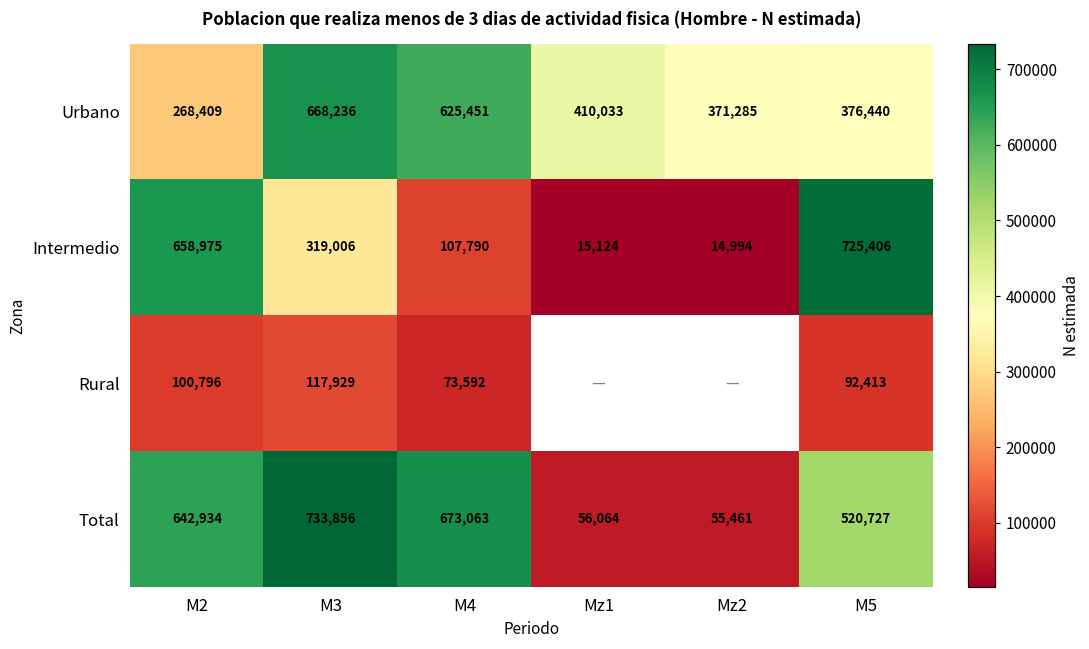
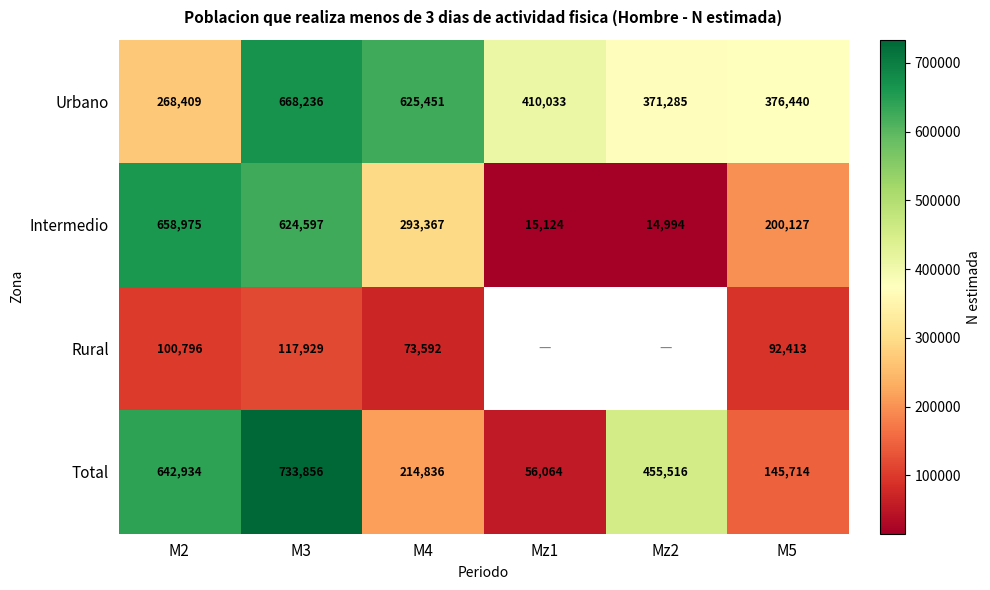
Intermedio, M3: 319,006 -> 624,597
Intermedio, M4: 107,790 -> 293,367
Intermedio, M5: 725,406 -> 200,127
Total, M4: 673,063 -> 214,836
Total, Mz2: 55,461 -> 455,516
Total, M5: 520,727 -> 145,714
